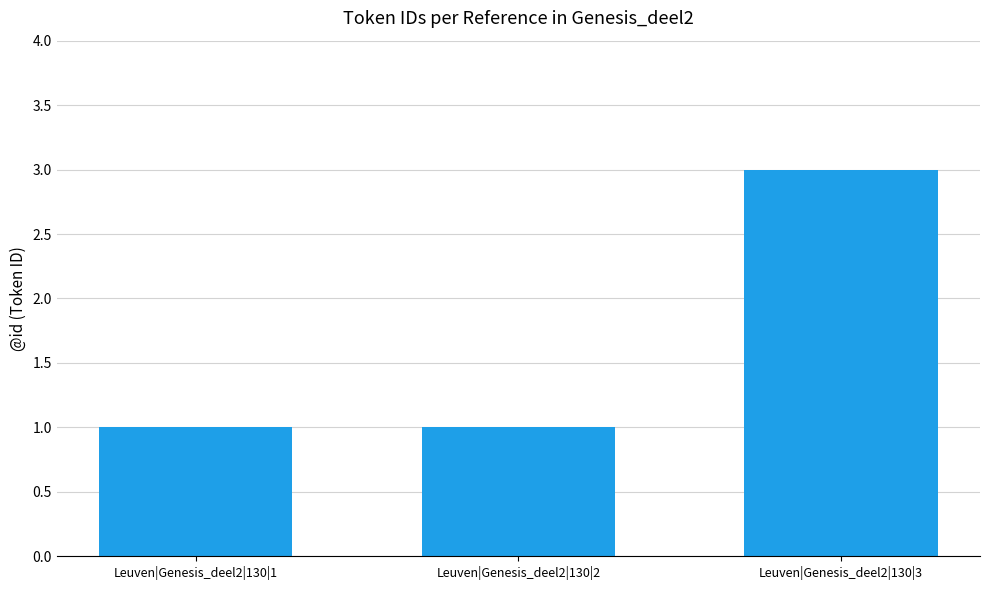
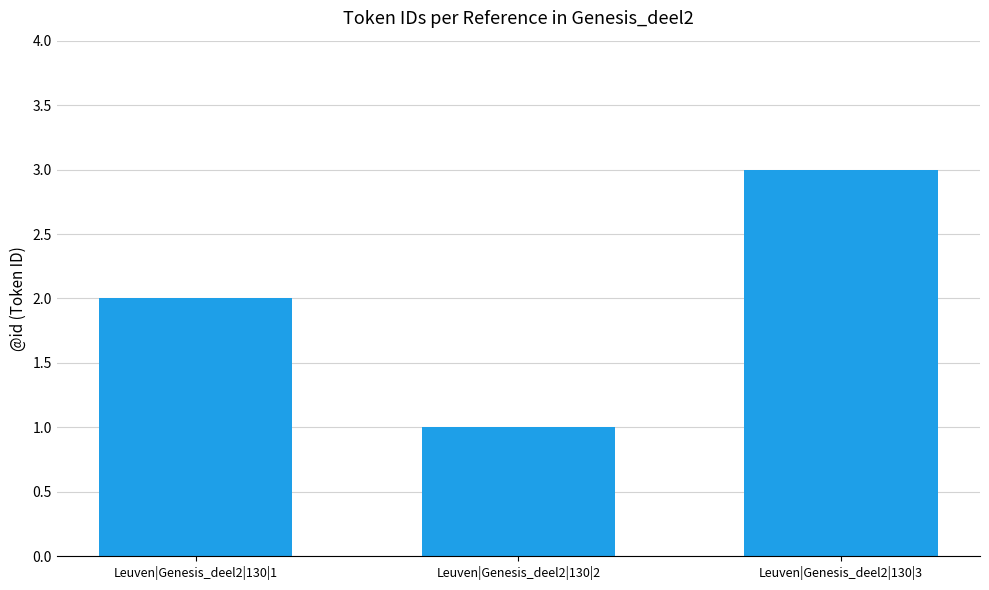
Leuven|Genesis_deel2|130|1: 1 -> 2
